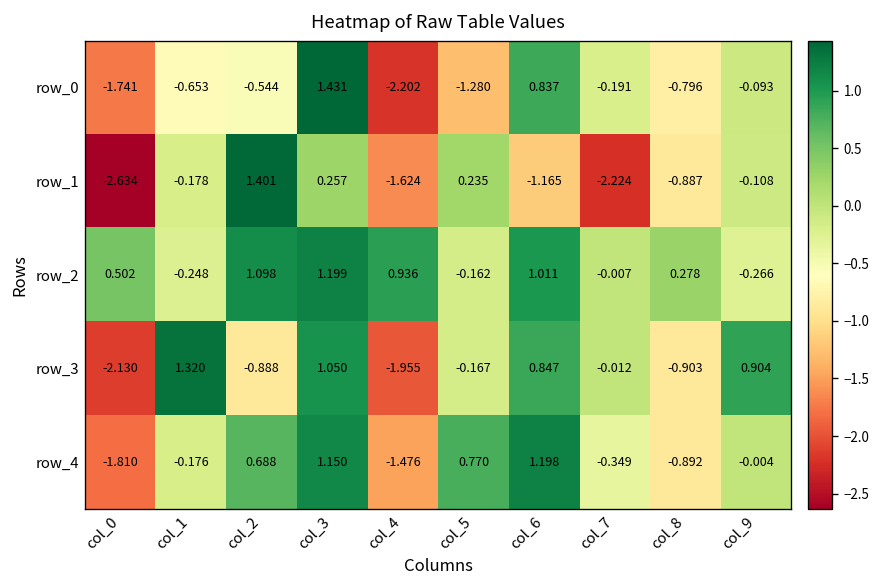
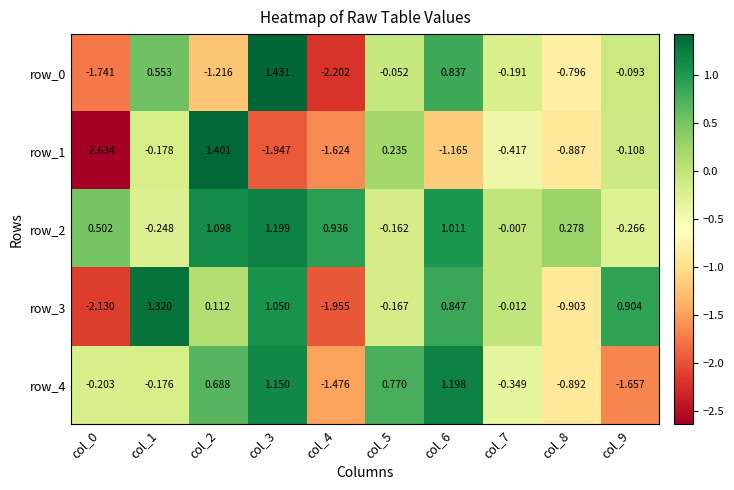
row_0, col_1: -0.653 -> 0.553
row_0, col_2: -0.544 -> -1.216
row_0, col_5: -1.280 -> -0.052
row_1, col_3: 0.257 -> -1.947
row_1, col_7: -2.224 -> -0.417
row_3, col_2: -0.888 -> 0.112
row_4, col_0: -1.810 -> -0.203
row_4, col_9: -0.004 -> -1.657
